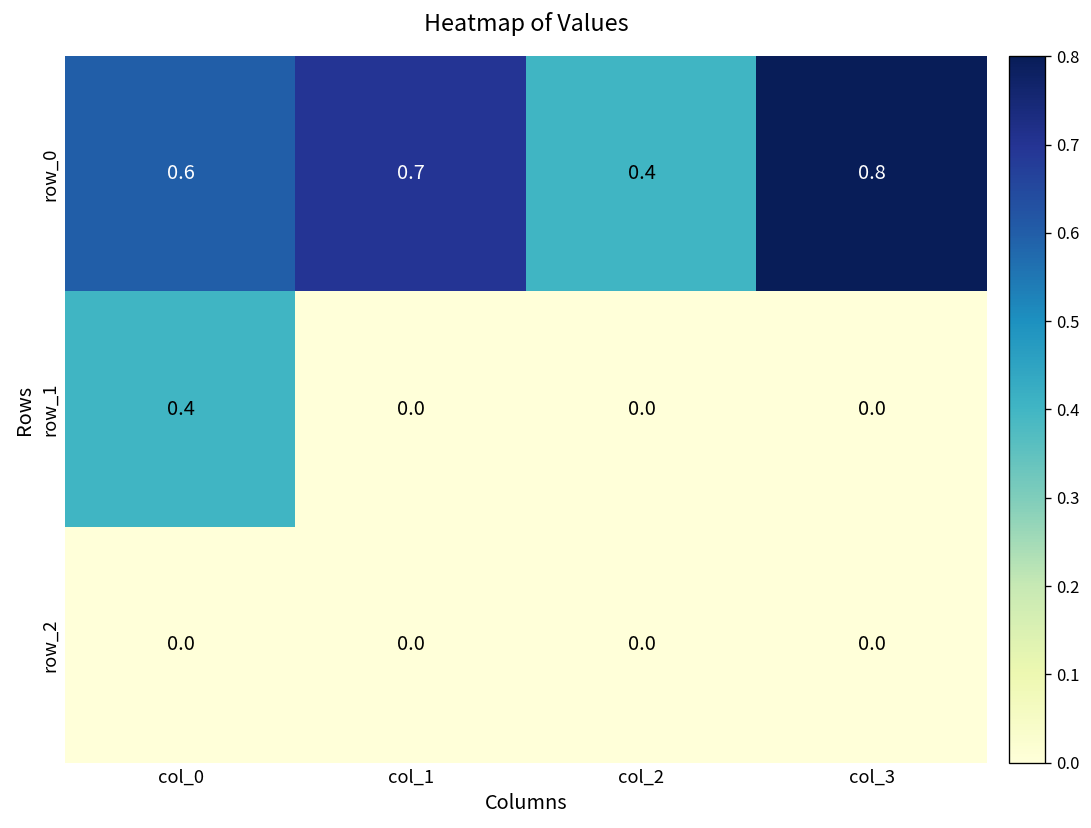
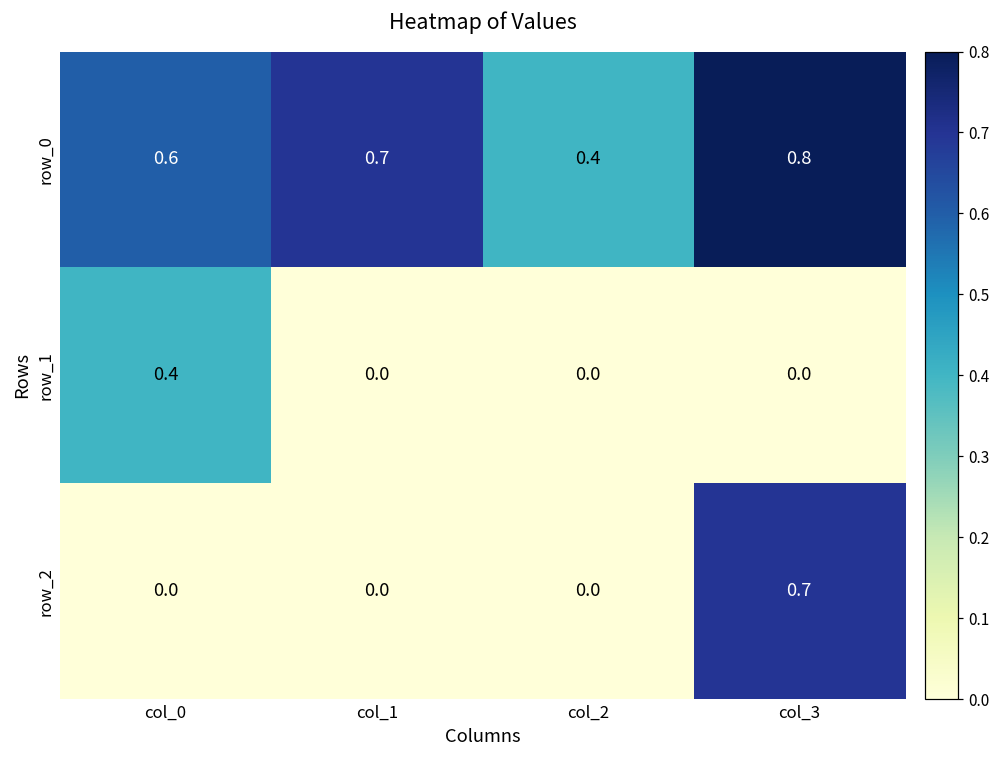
row_2, col_3: 0.0 -> 0.7
